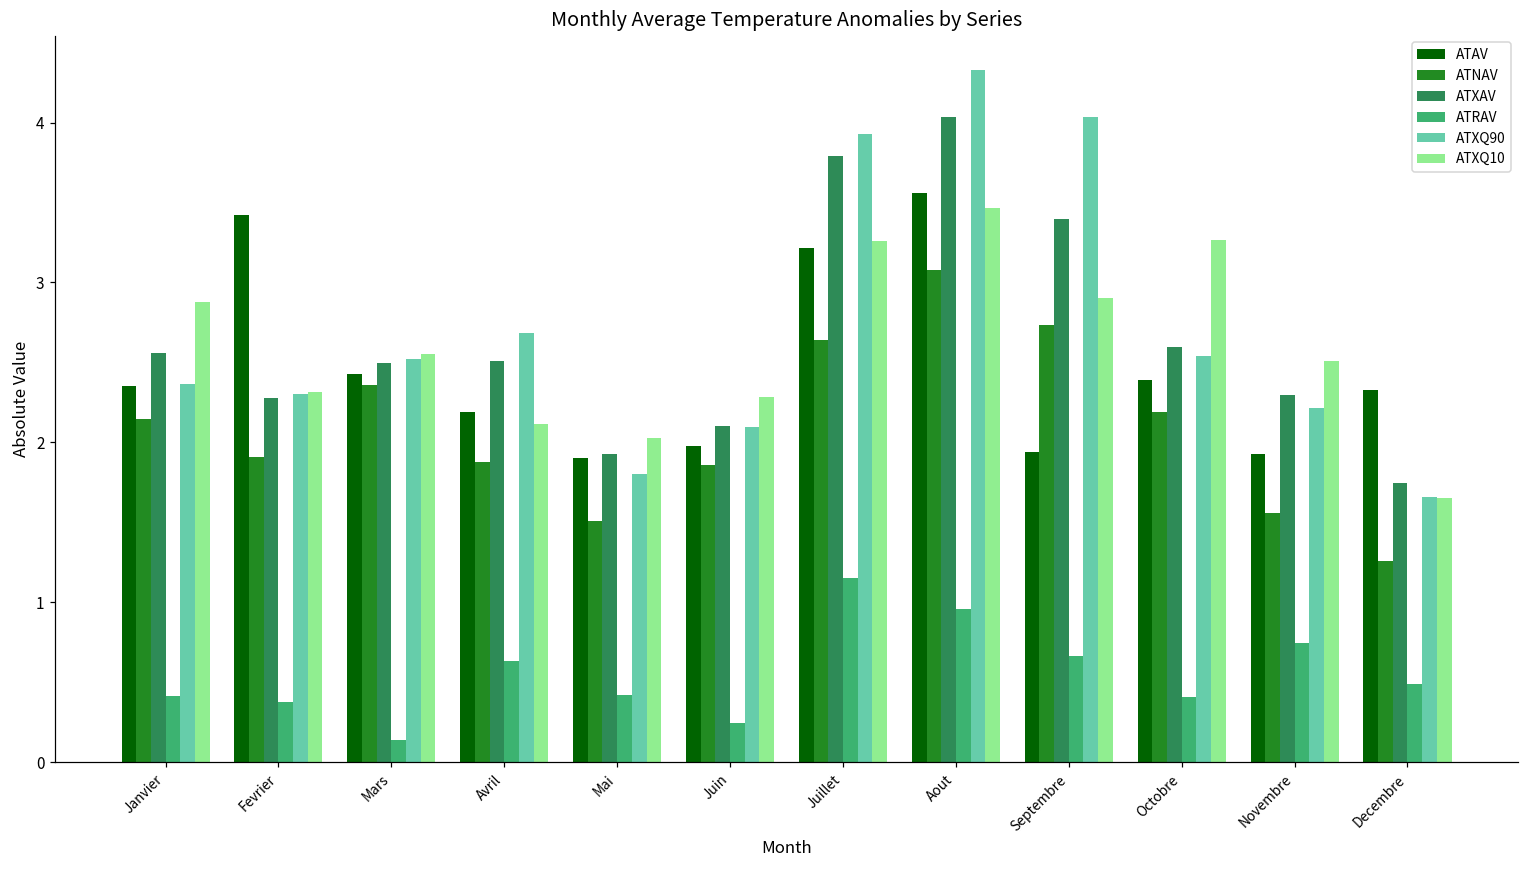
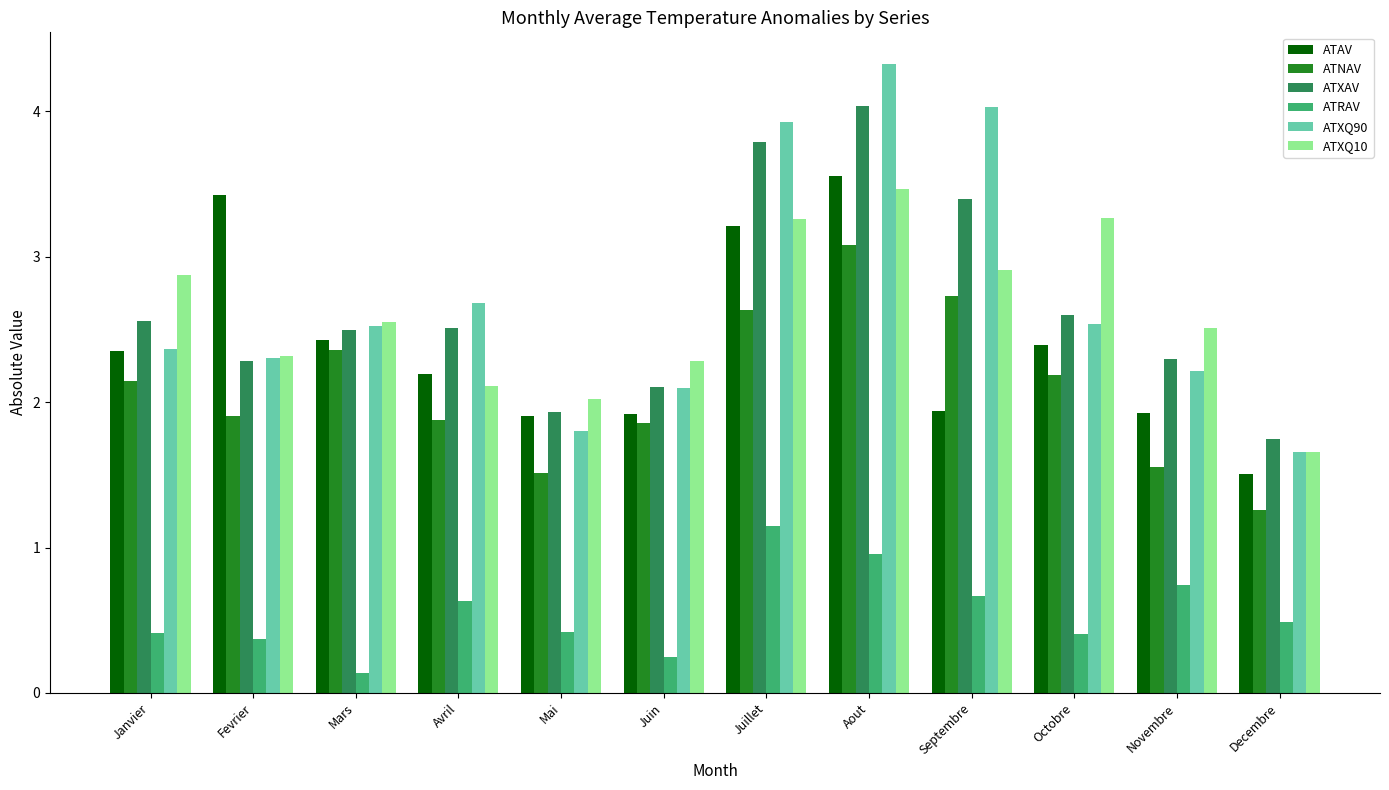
ATAV, Juin: 1.98 -> 1.92
ATAV, Decembre: 2.33 -> 1.50
